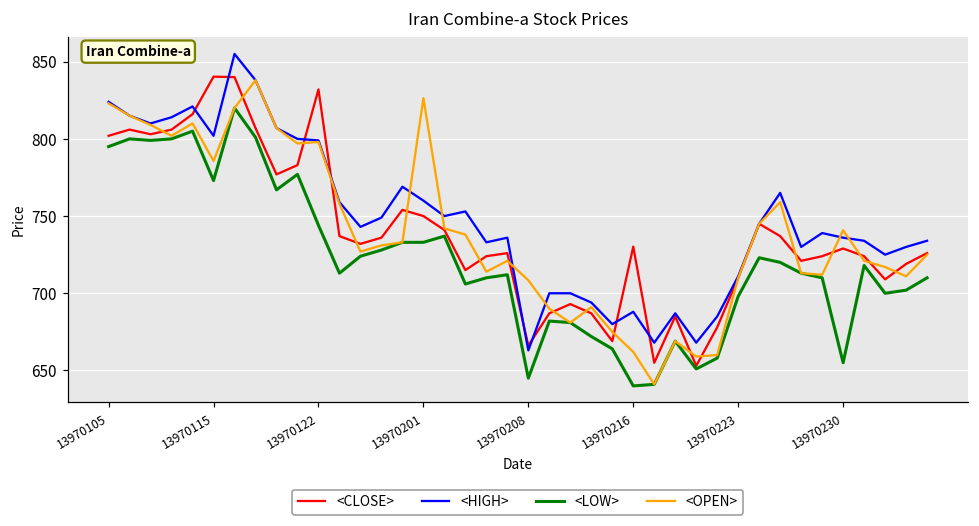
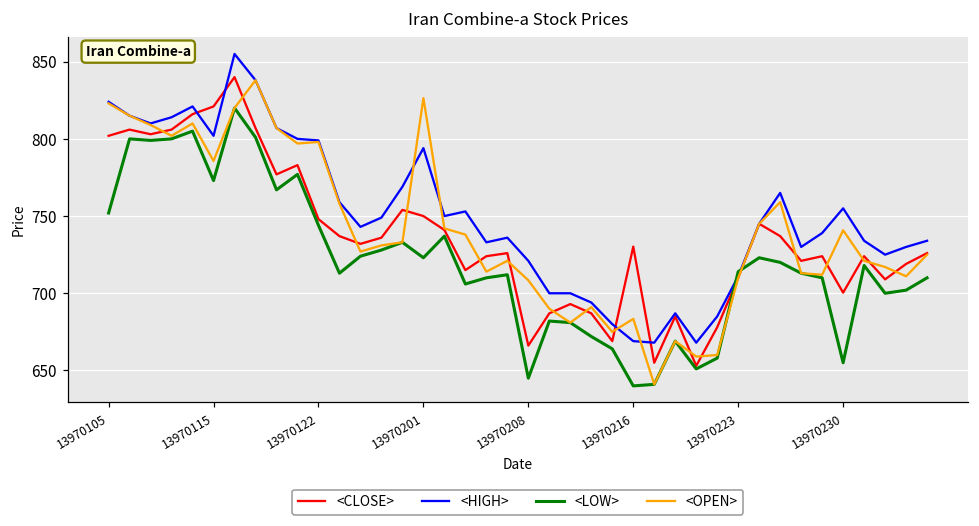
<LOW>, 13970105: 795 -> 752
<CLOSE>, 13970115: 840 -> 821
<CLOSE>, 13970122: 832 -> 748
<HIGH>, 13970201: 760 -> 794
<LOW>, 13970201: 733 -> 723
<HIGH>, 13970208: 663 -> 721
<HIGH>, 13970216: 688 -> 669
<OPEN>, 13970216: 662 -> 683
<LOW>, 13970223: 698 -> 714
<CLOSE>, 13970230: 729 -> 700
<HIGH>, 13970230: 736 -> 755
